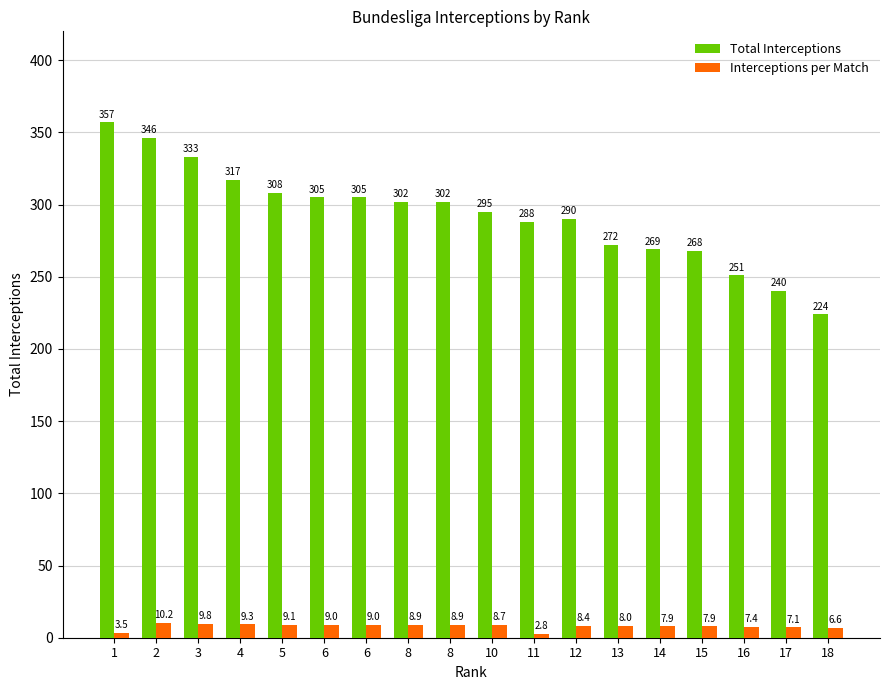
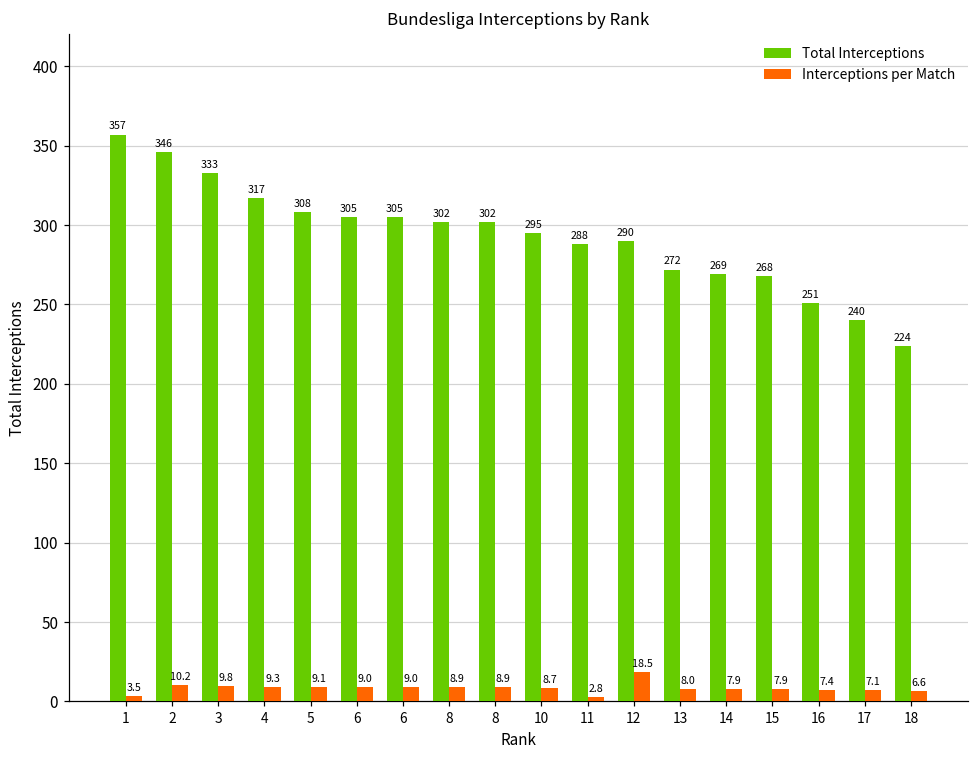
Interceptions per Match, 12: 8.4 -> 18.5
